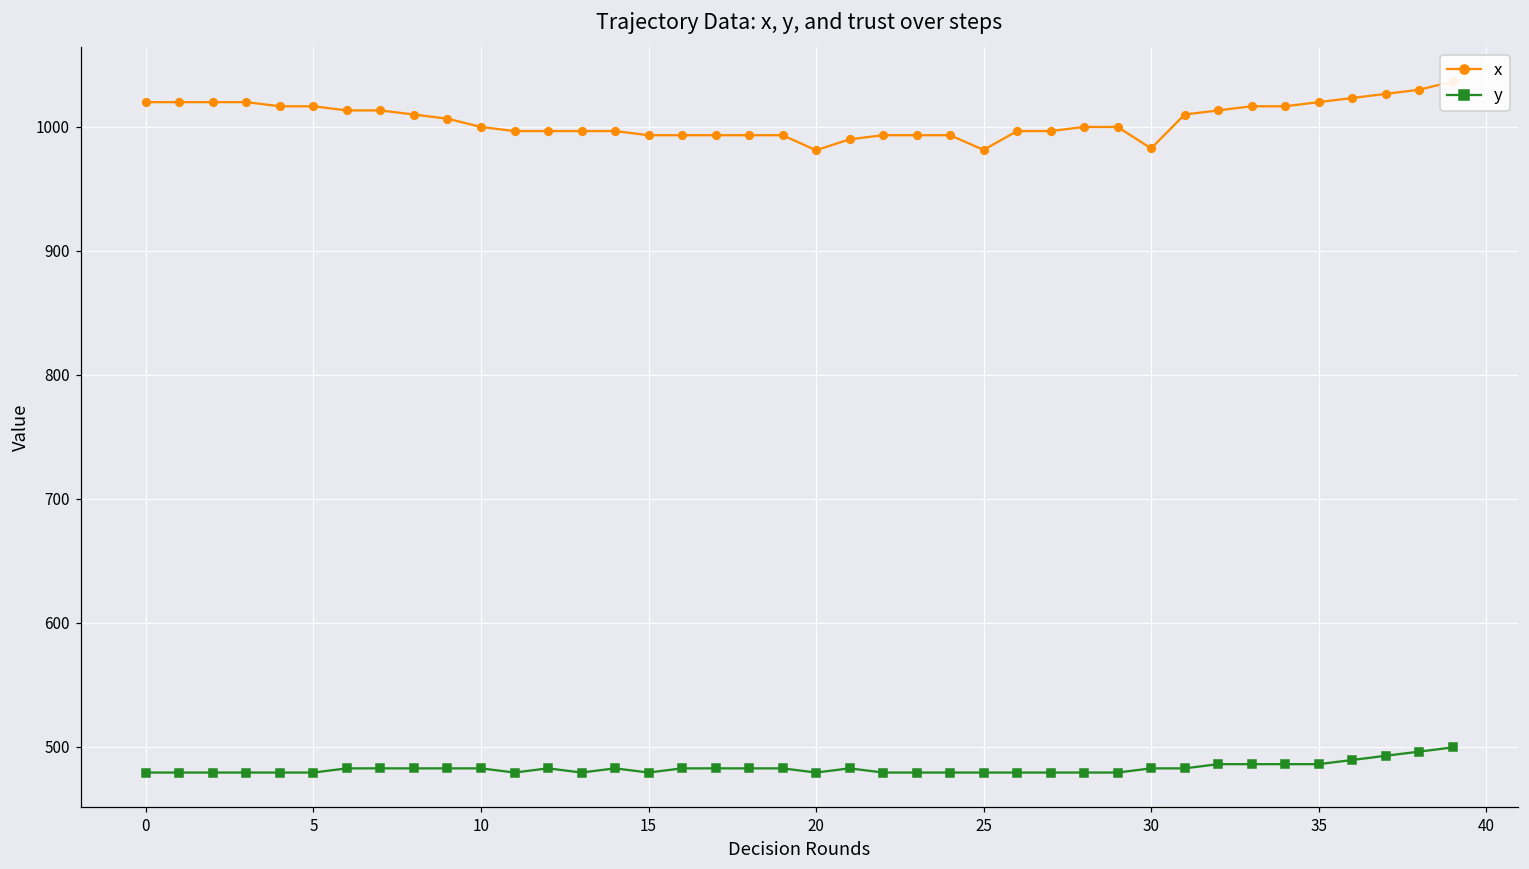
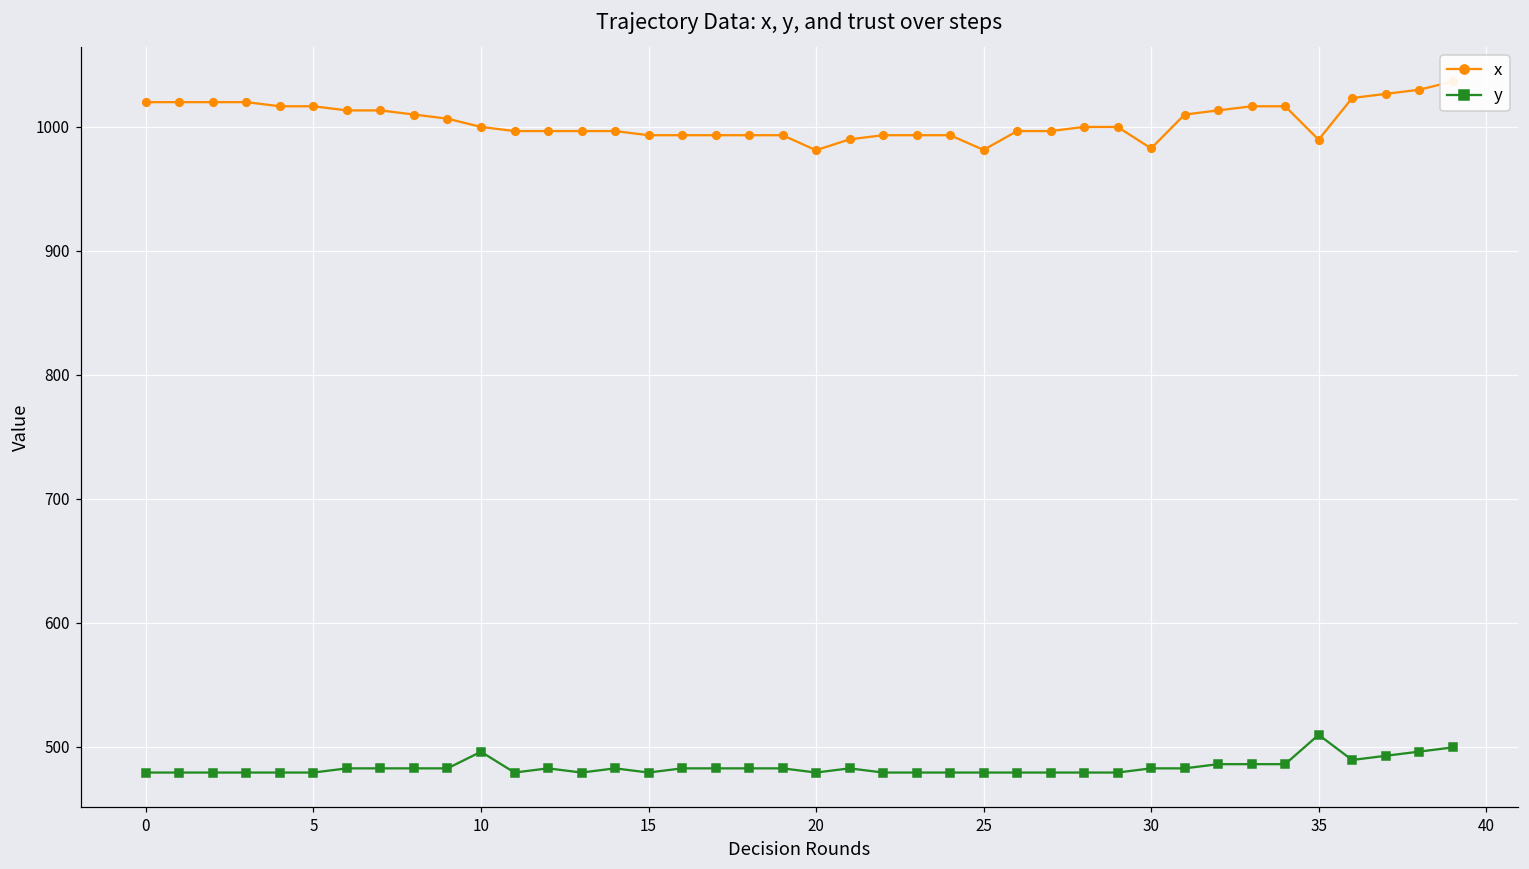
y, 10: 483 -> 496
x, 35: 1020 -> 990
y, 35: 486 -> 510
